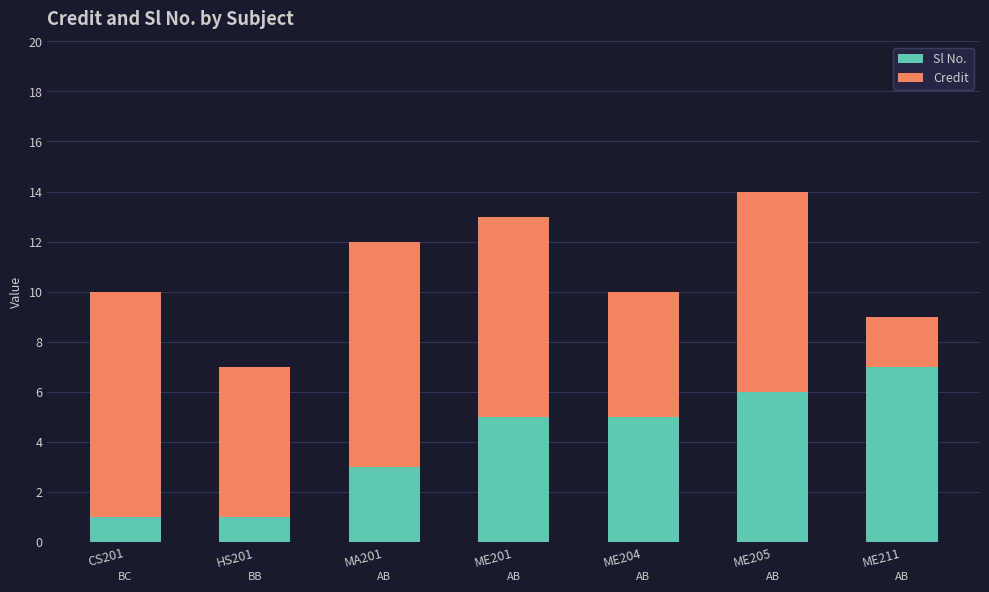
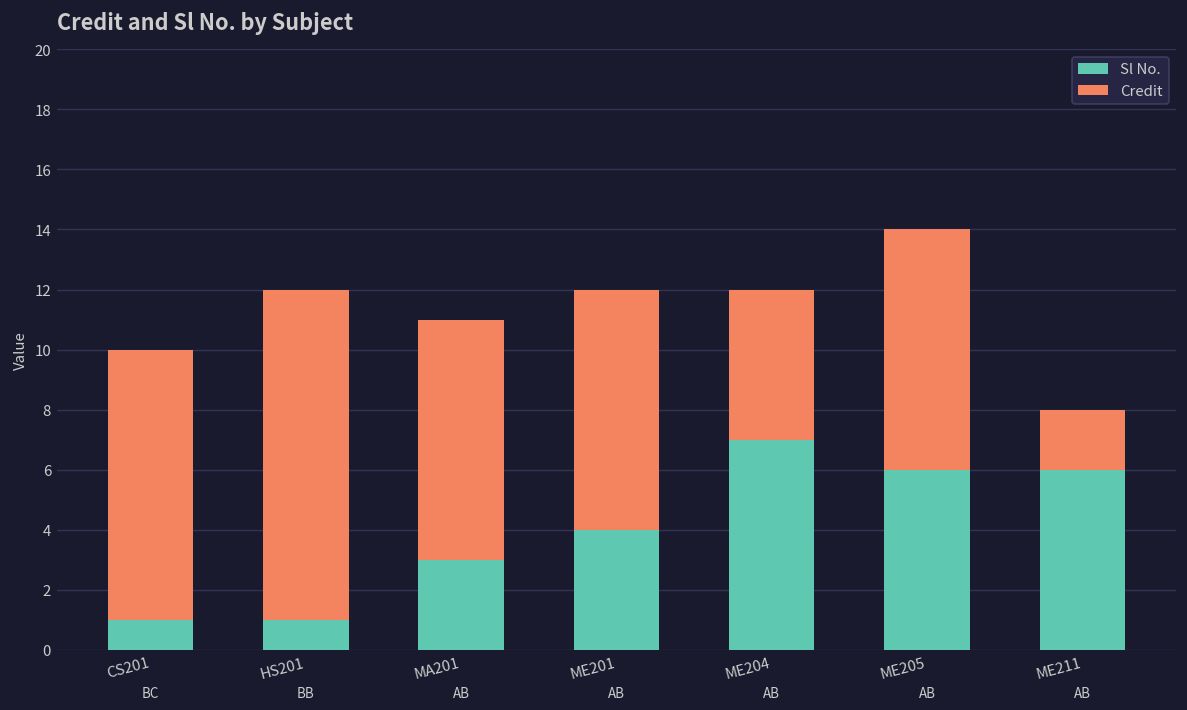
Credit, HS201: 6 -> 11
Credit, MA201: 9 -> 8
Sl No., ME201: 5 -> 4
Sl No., ME204: 5 -> 7
Sl No., ME211: 7 -> 6
